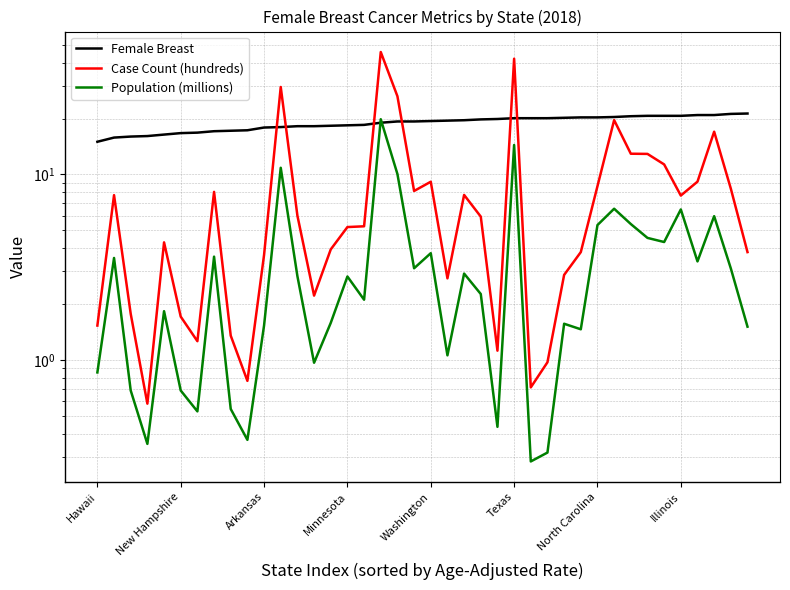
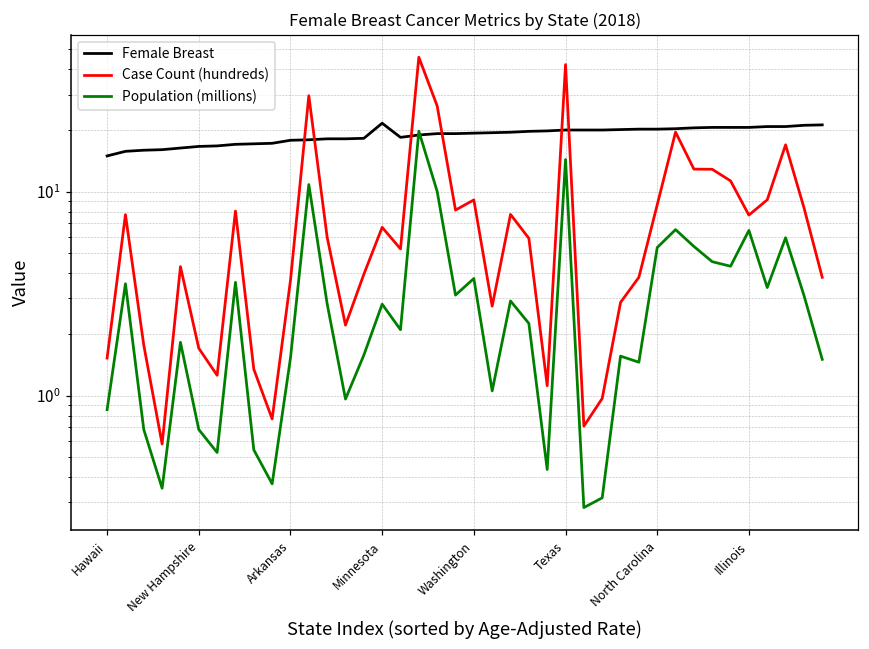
Female Breast, Minnesota: 18 -> 22
Case Count (hundreds), Minnesota: 5.2 -> 6.7
